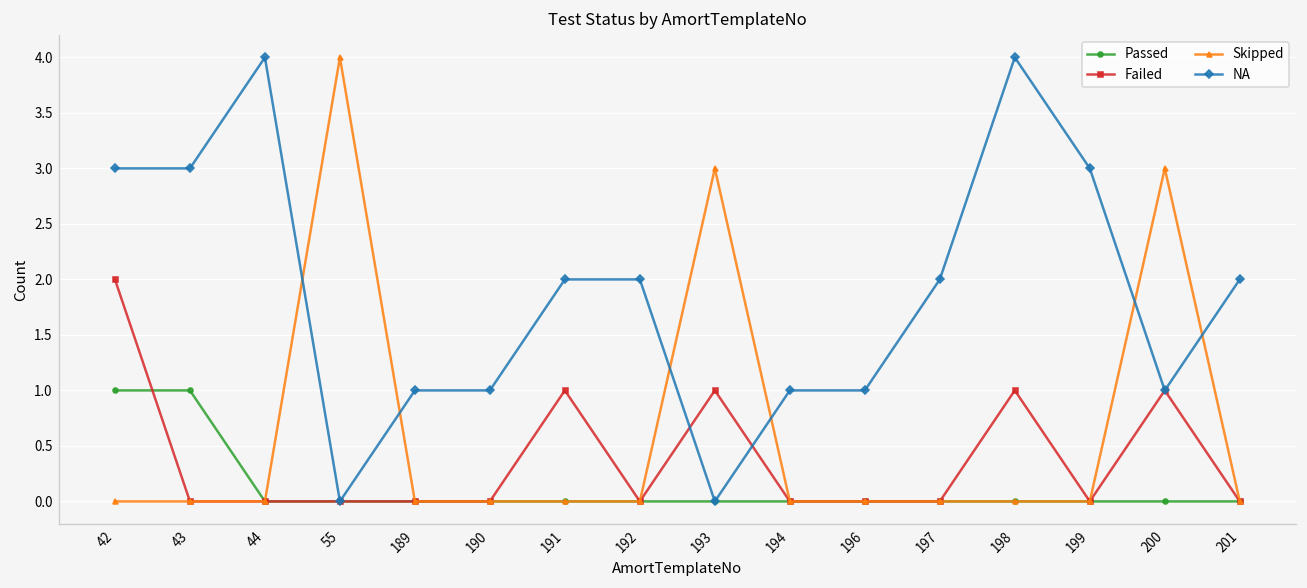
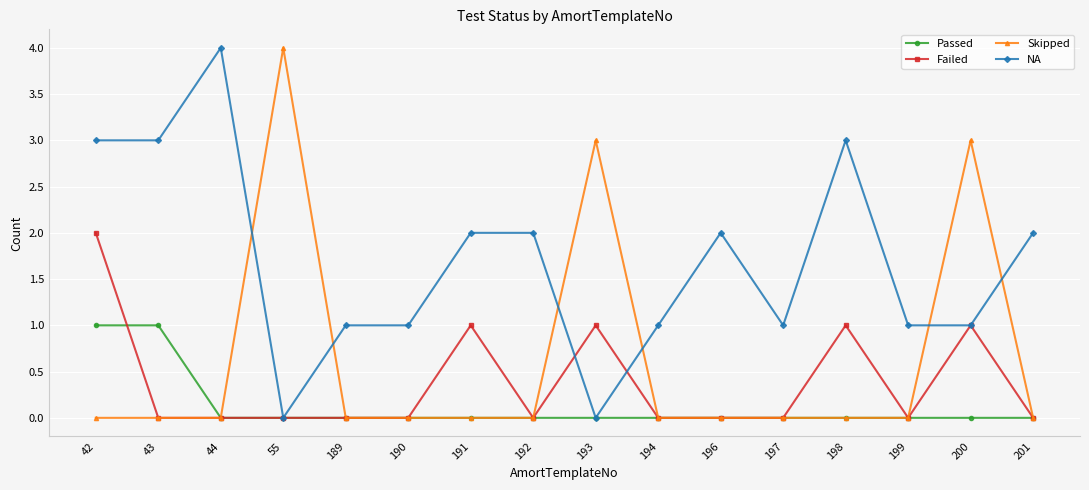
NA, 196: 1 -> 2
NA, 197: 2 -> 1
NA, 198: 4 -> 3
NA, 199: 3 -> 1
